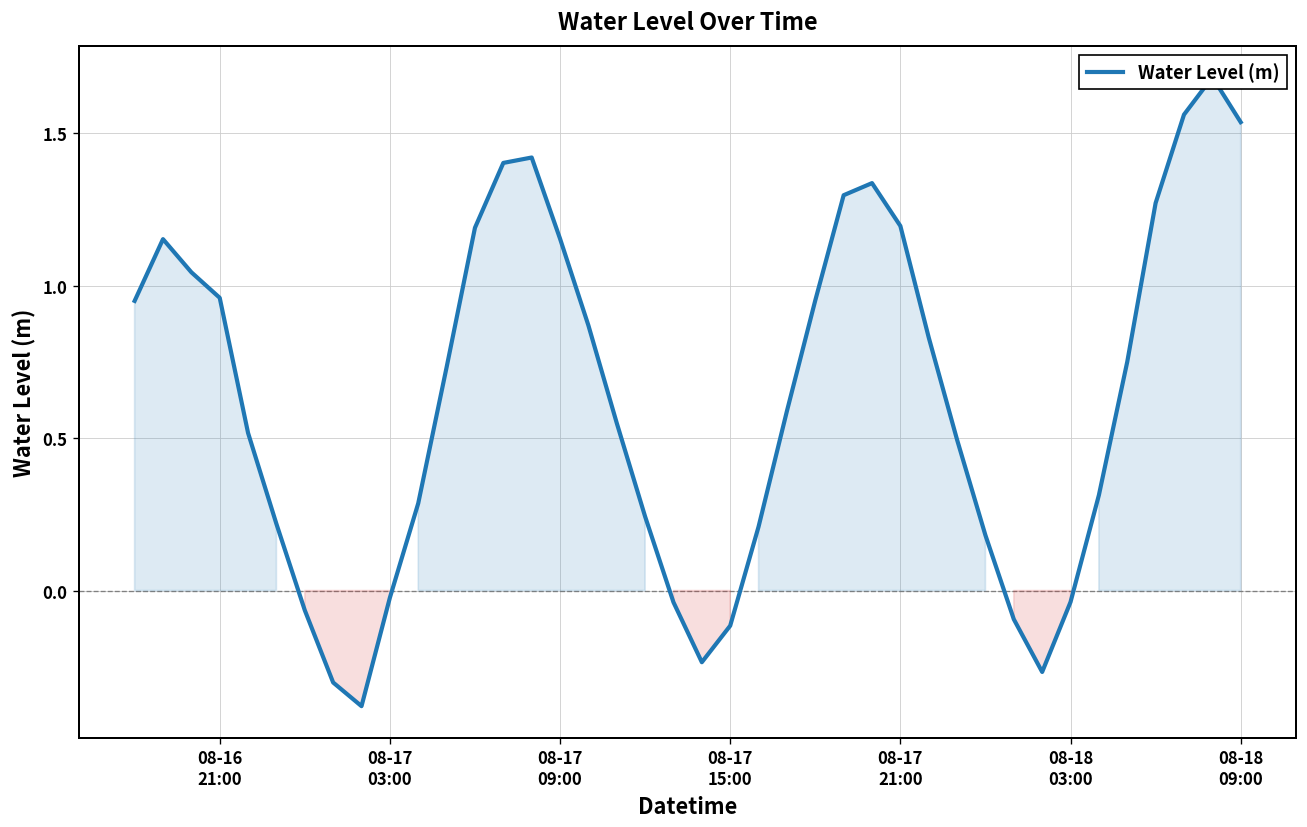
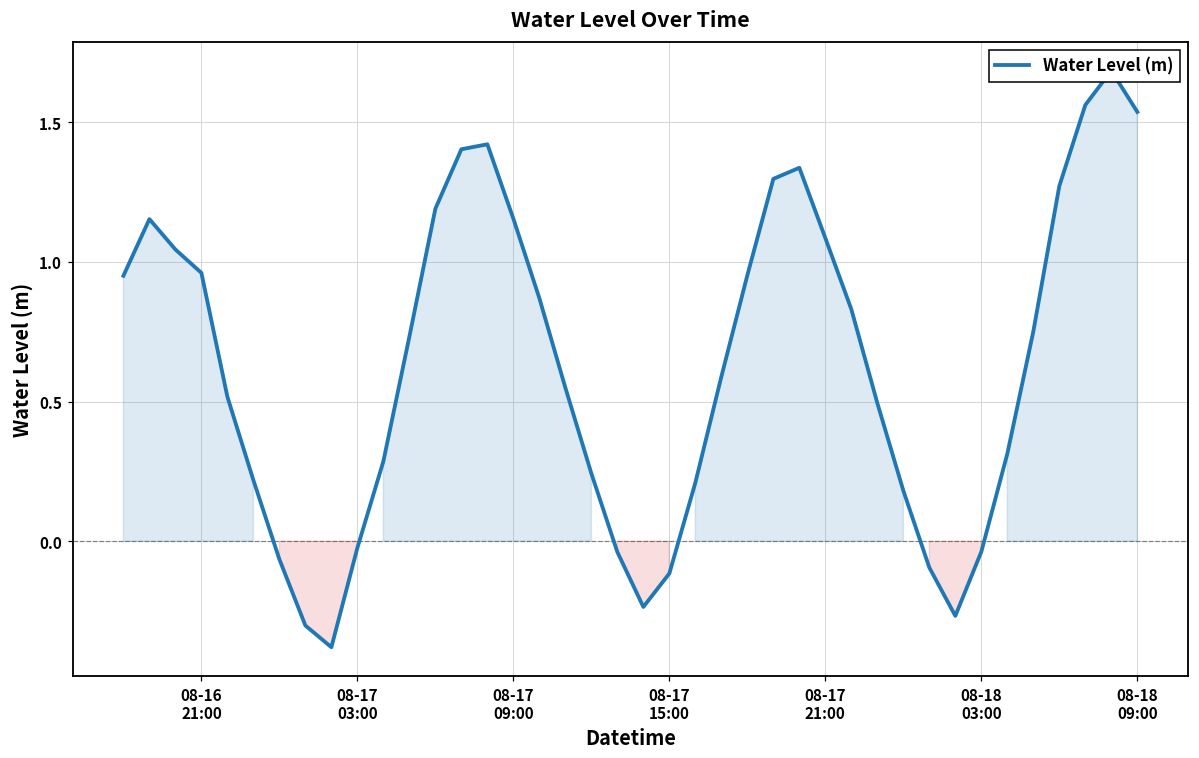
08-17 21:00: 1.20 -> 1.08
